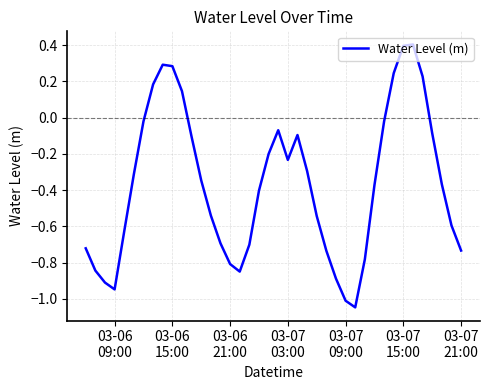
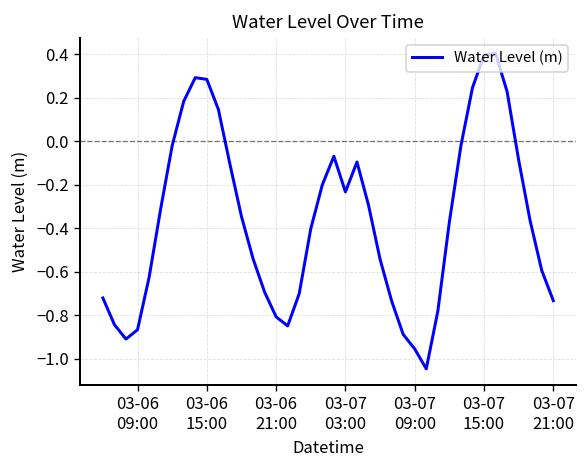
03-06 09:00: -0.95 -> -0.87
03-07 09:00: -1.01 -> -0.96
